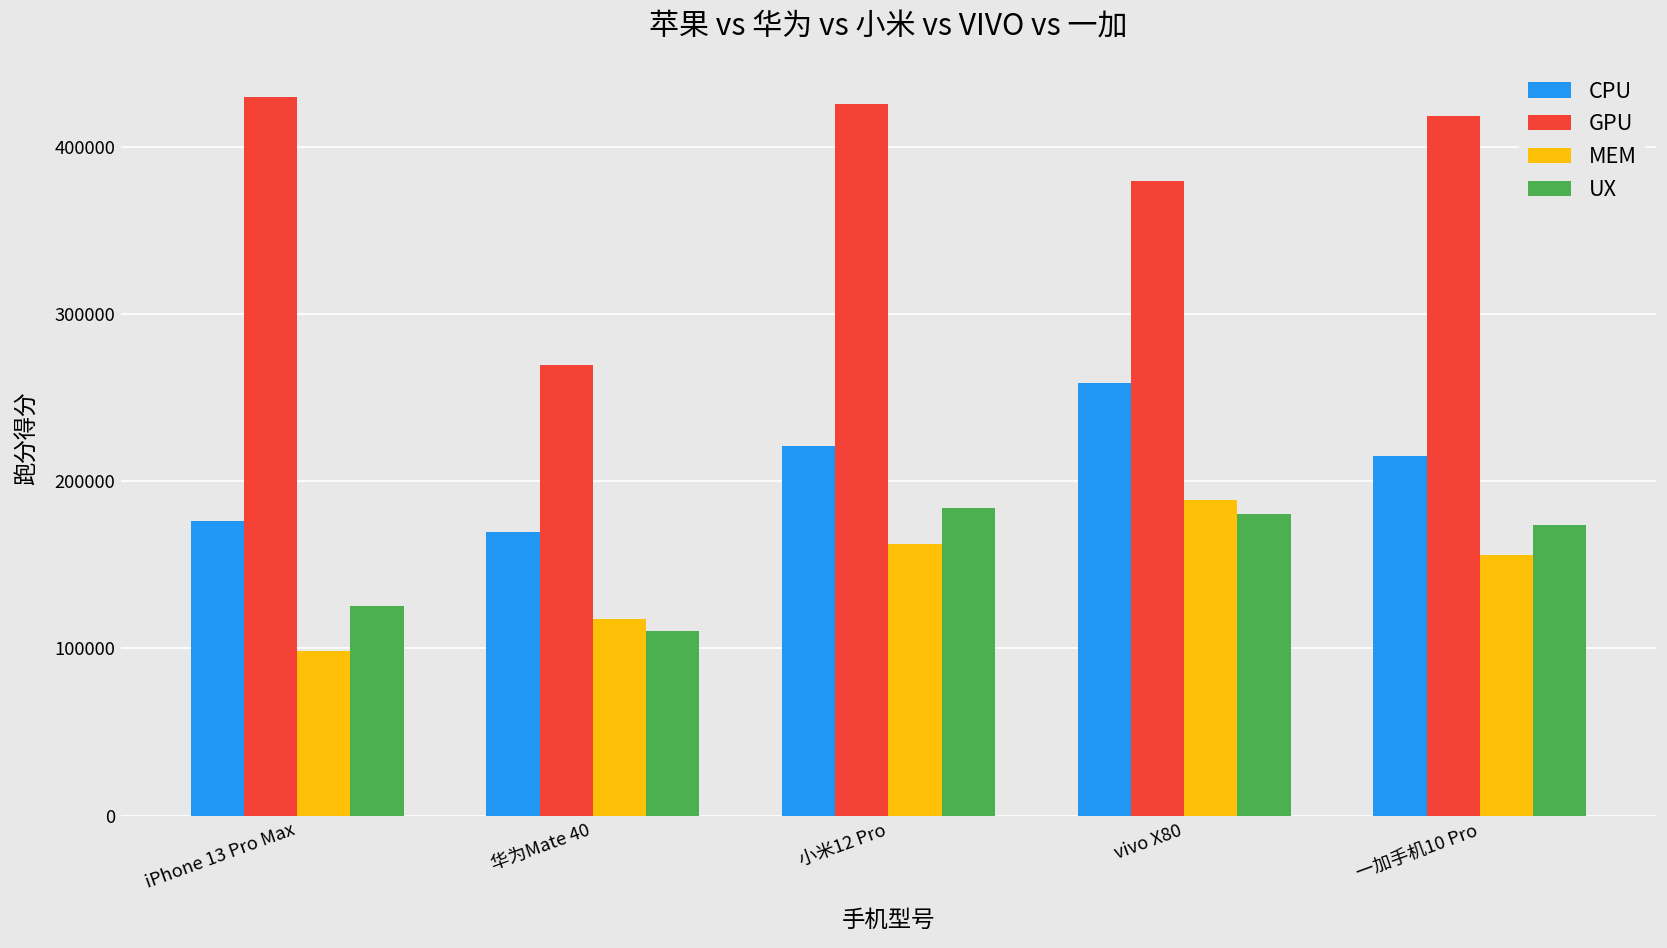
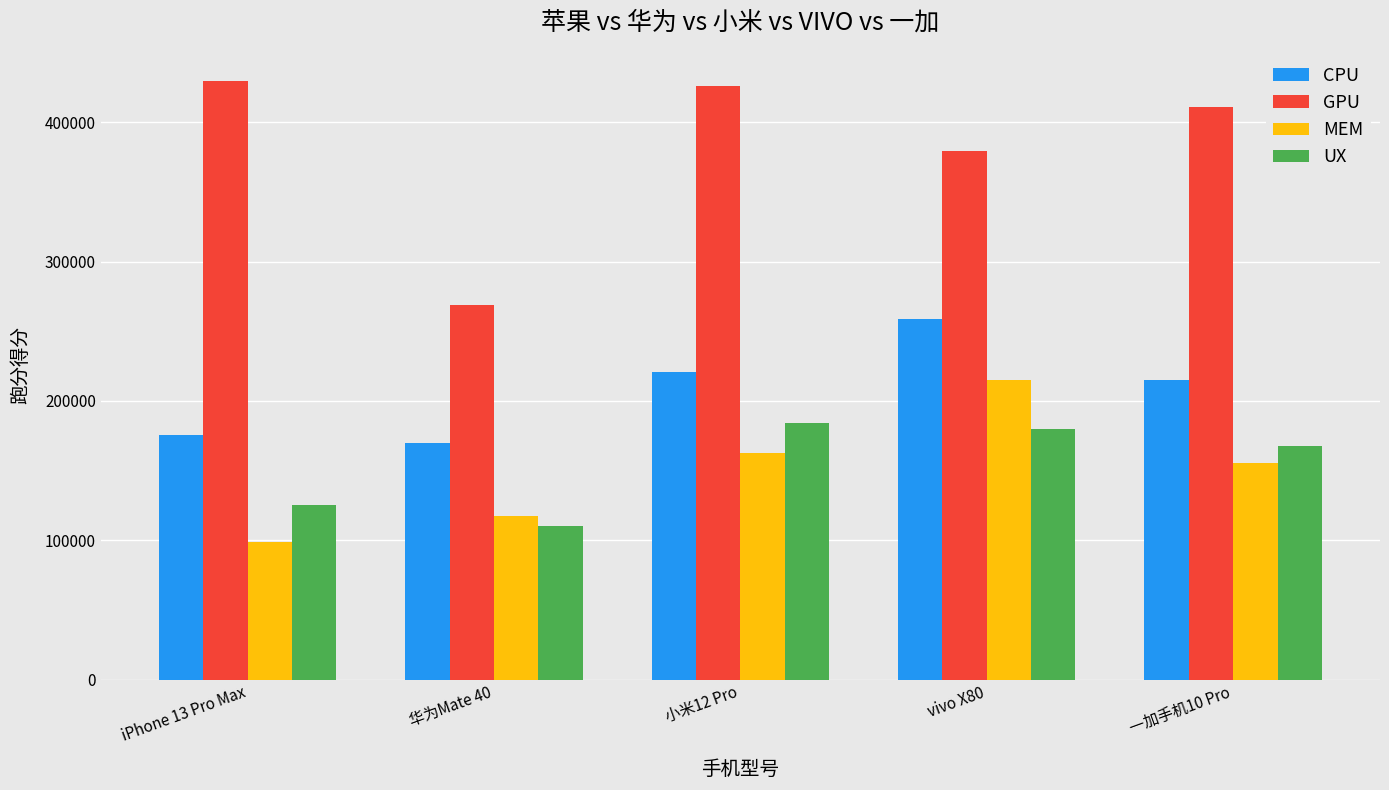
MEM, vivo X80: 189000 -> 215000
GPU, 一加手机10 Pro: 418000 -> 411000
UX, 一加手机10 Pro: 174000 -> 167000
